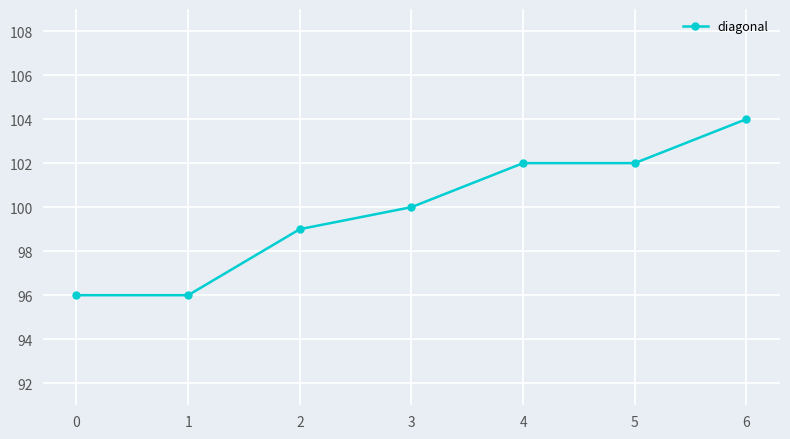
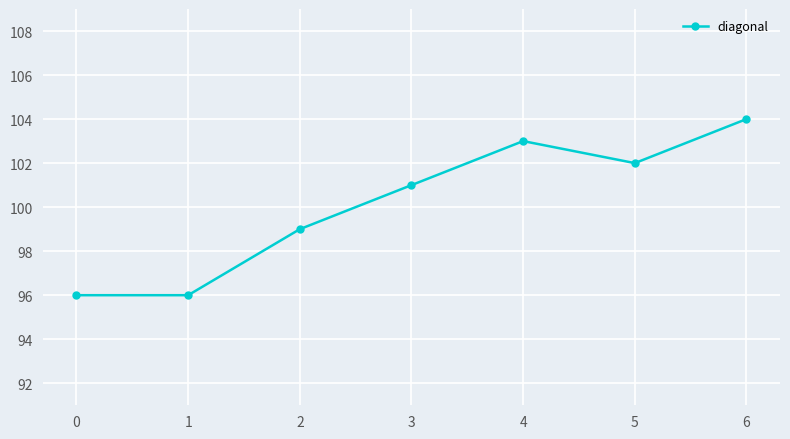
3: 100 -> 101
4: 102 -> 103
